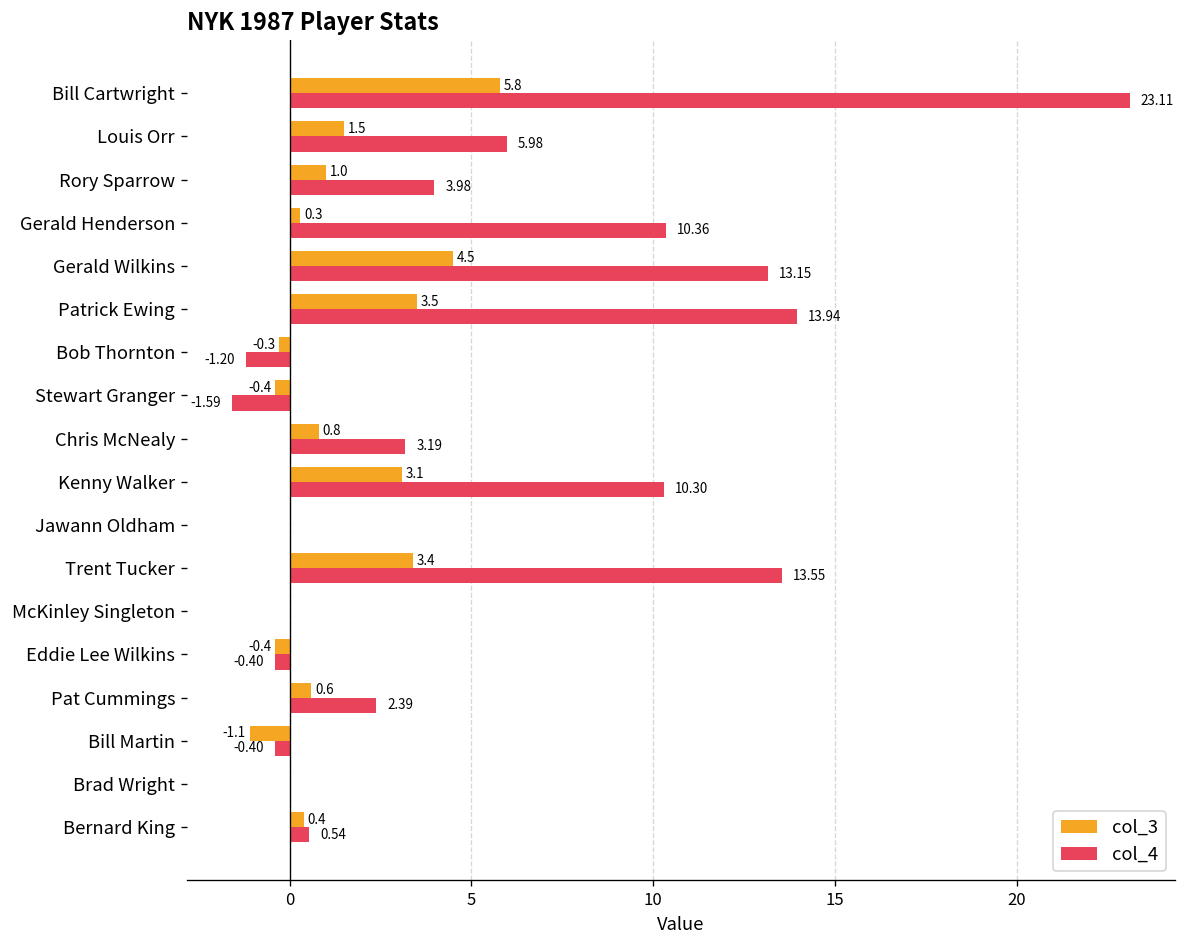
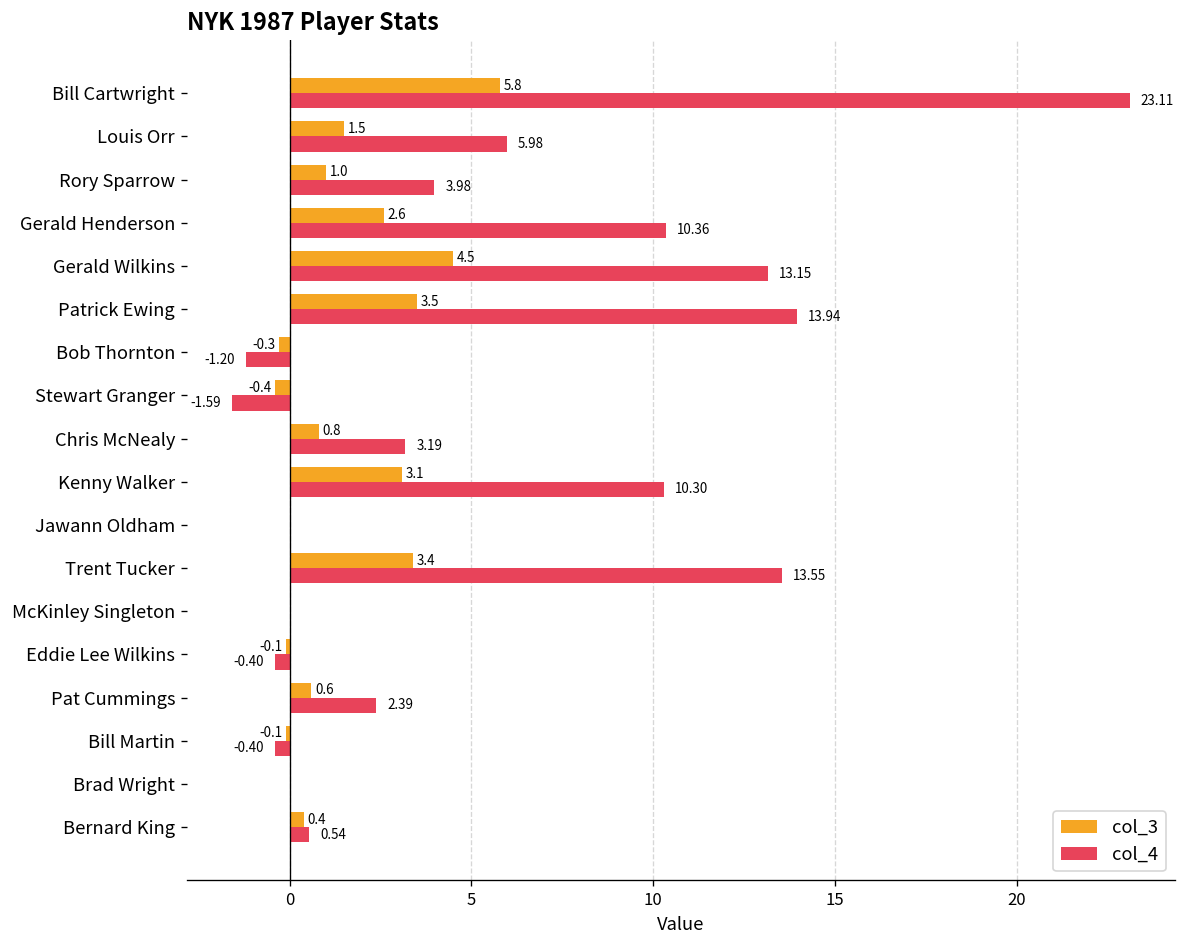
col_3, Gerald Henderson: 0.3 -> 2.6
col_3, Eddie Lee Wilkins: -0.4 -> -0.1
col_3, Bill Martin: -1.1 -> -0.1
